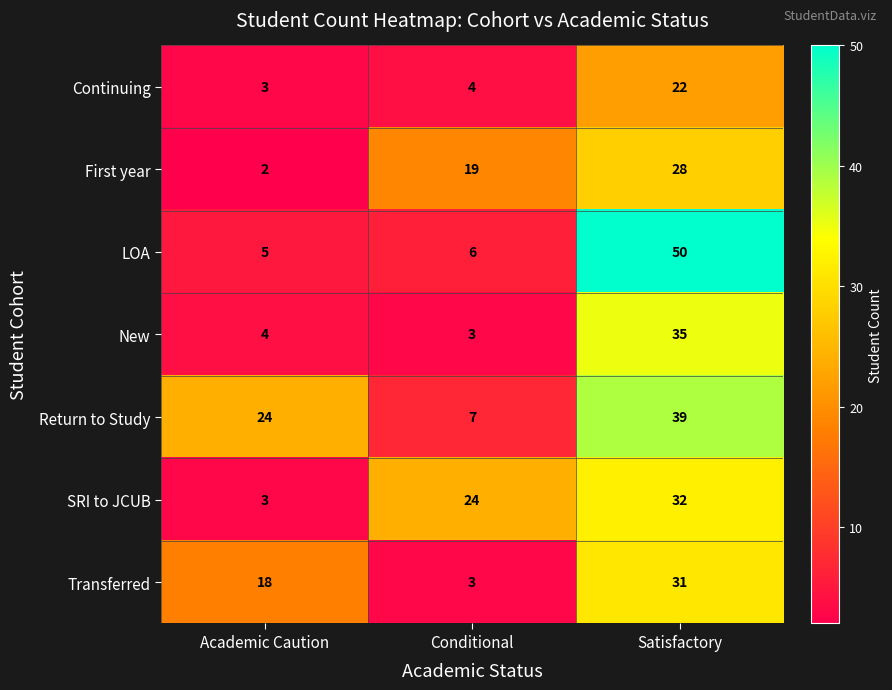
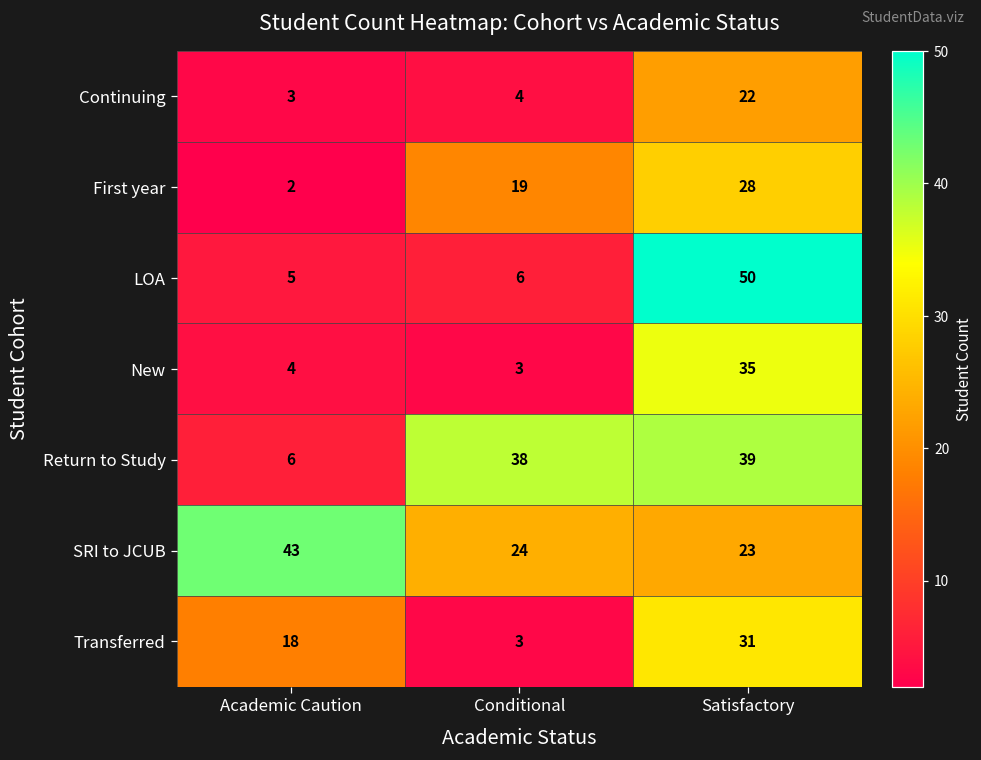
Return to Study, Academic Caution: 24 -> 6
Return to Study, Conditional: 7 -> 38
SRI to JCUB, Academic Caution: 3 -> 43
SRI to JCUB, Satisfactory: 32 -> 23
